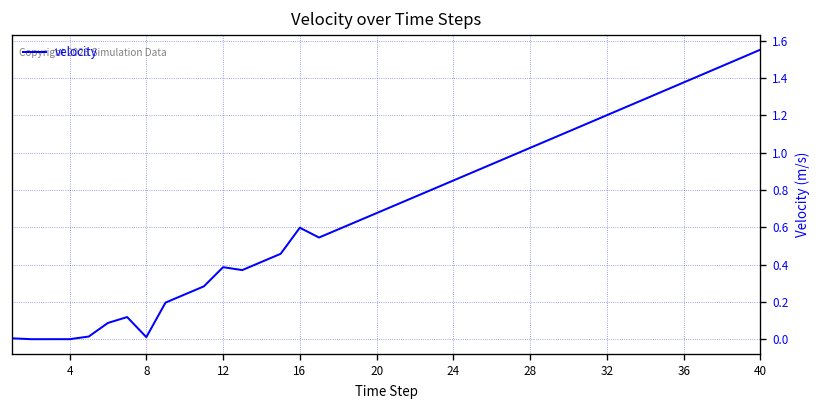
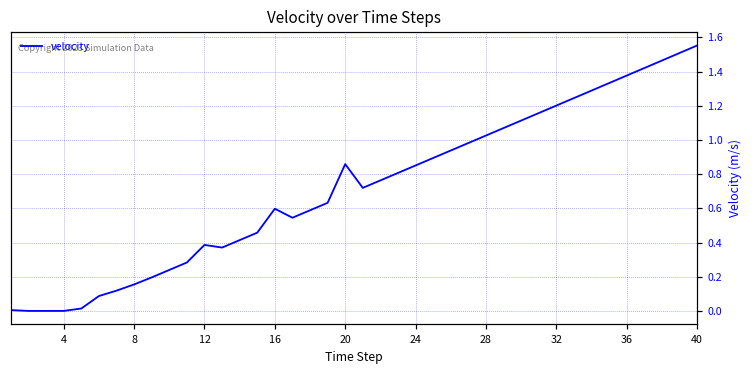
8: 0.01 -> 0.15
20: 0.68 -> 0.86
